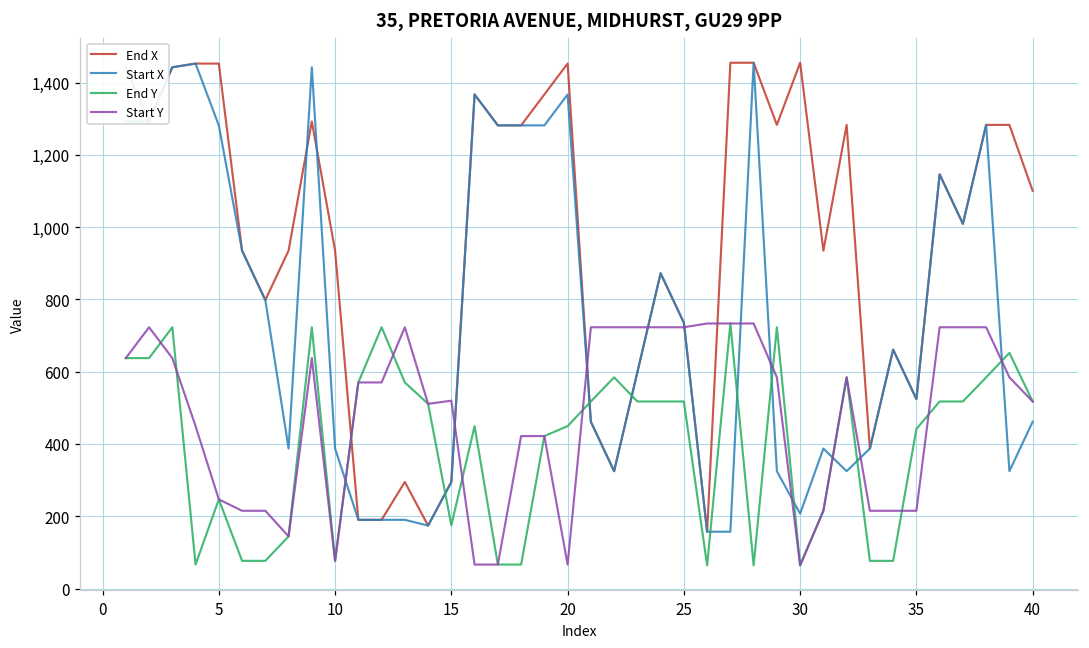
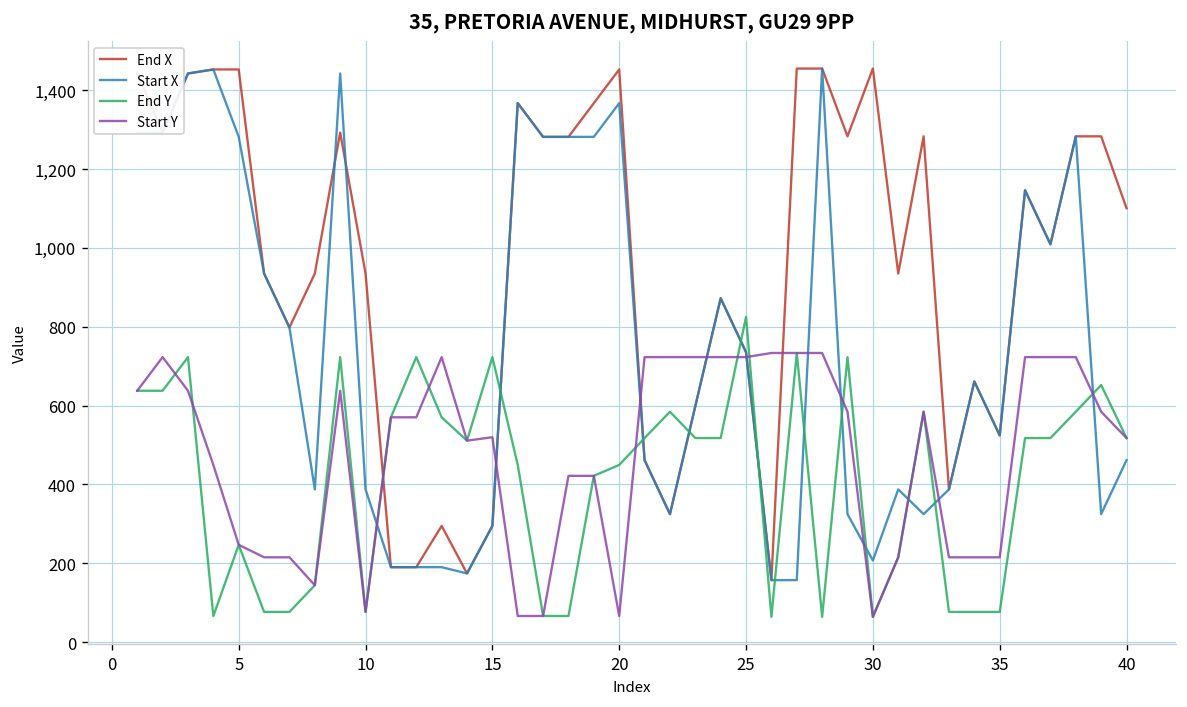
End Y, 15: 180 -> 720
End Y, 25: 520 -> 820
End Y, 35: 440 -> 80
